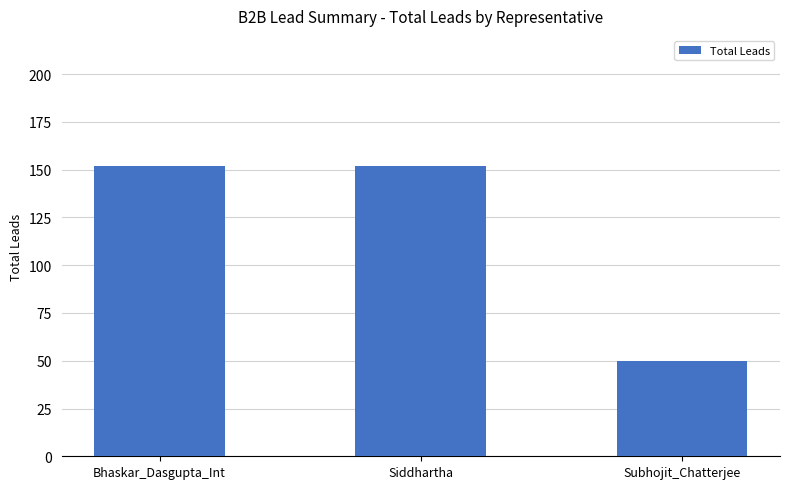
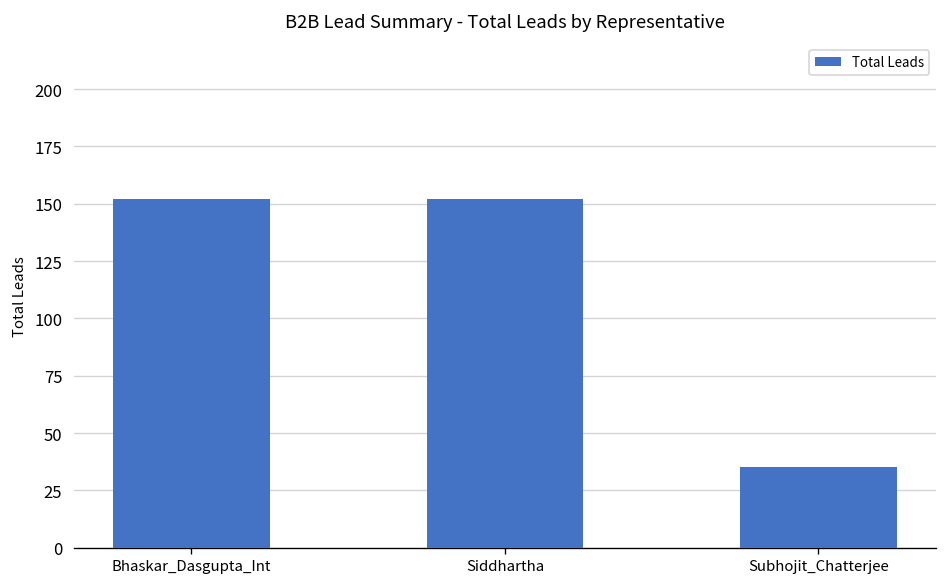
Subhojit_Chatterjee: 50 -> 35
